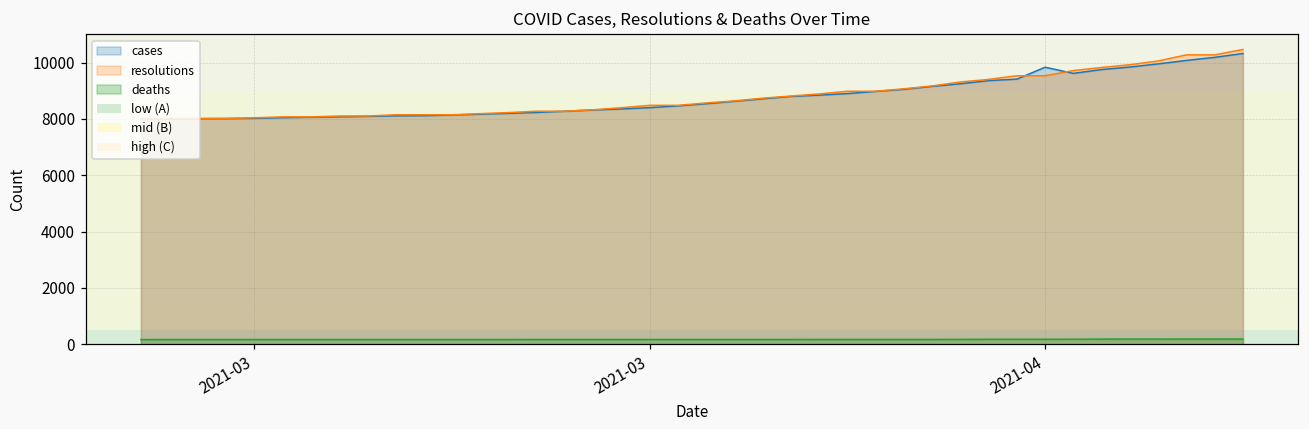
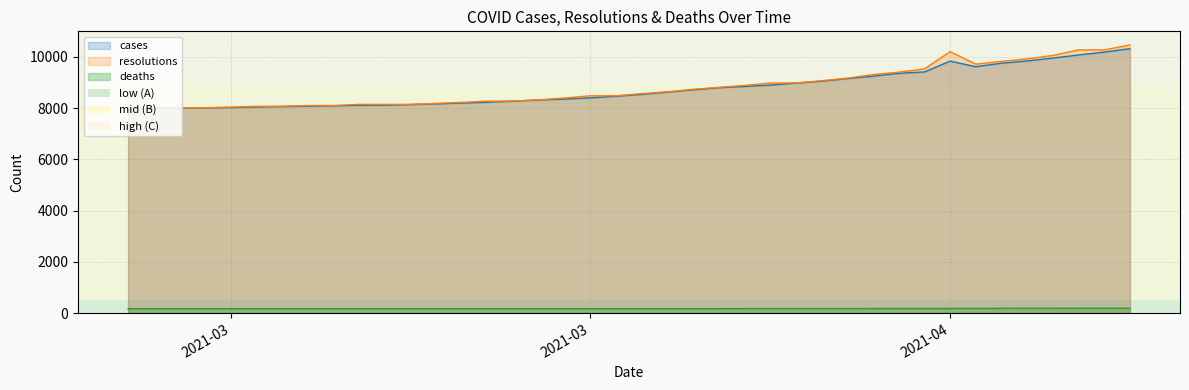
resolutions, 2021-04: 9500 -> 10200
